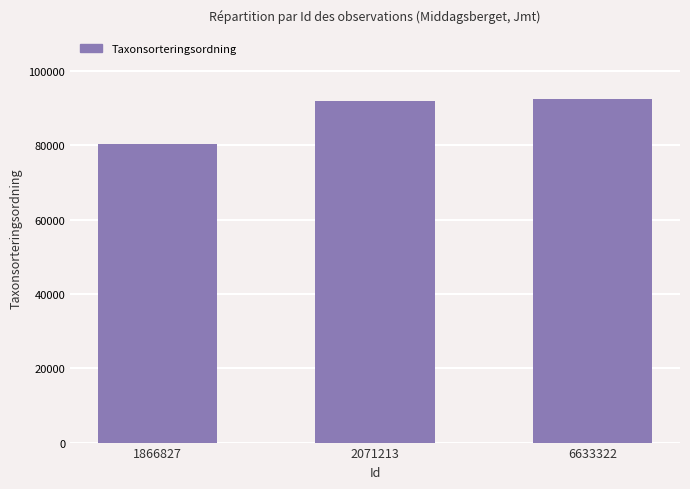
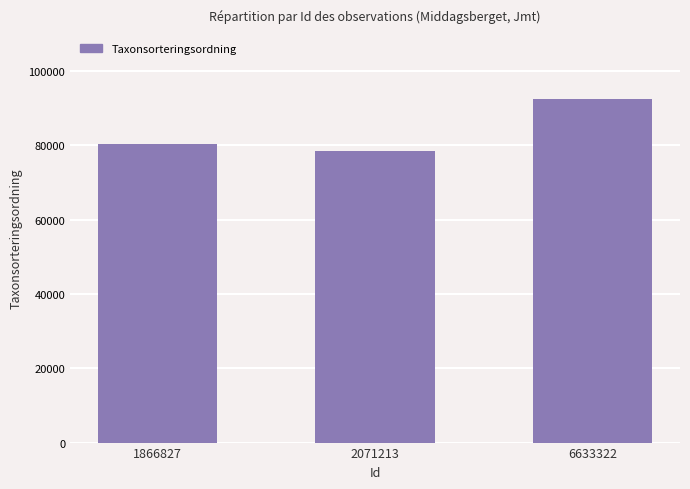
2071213: 92000 -> 79000
